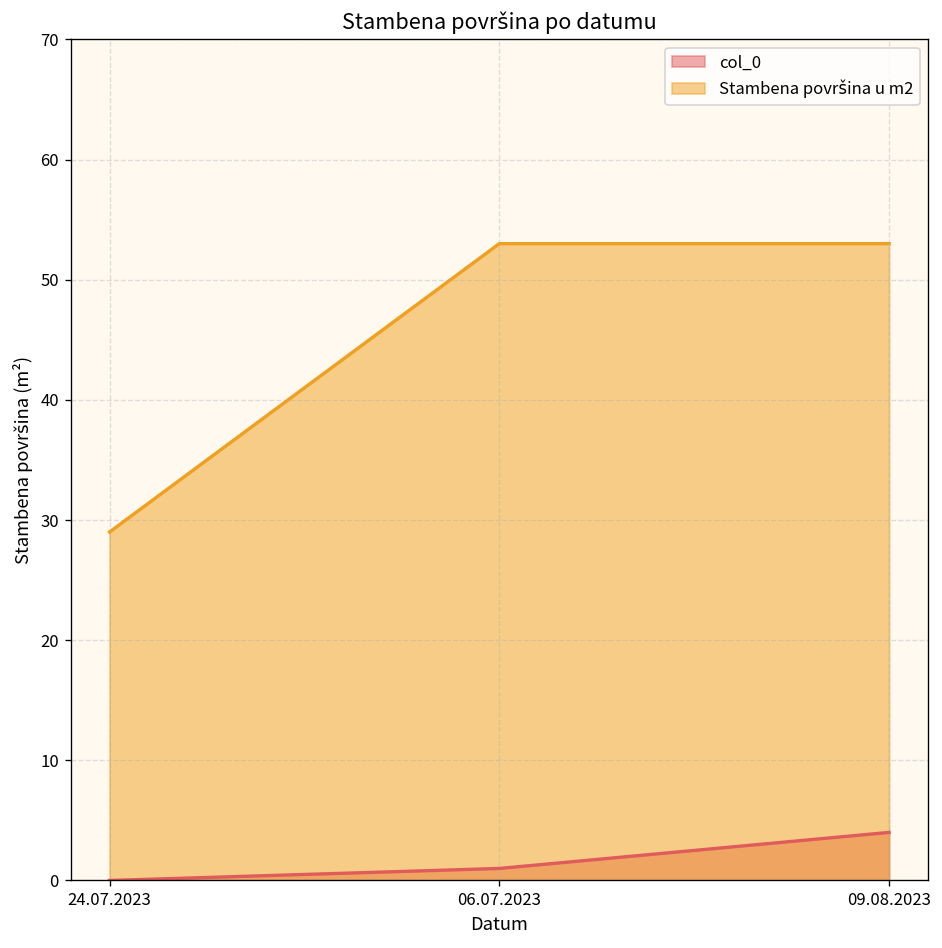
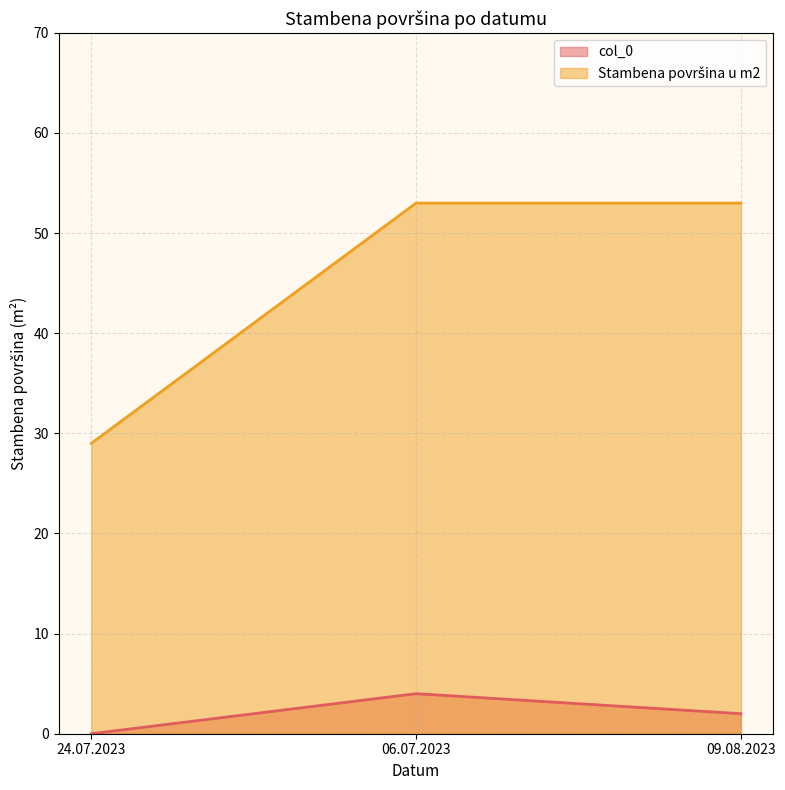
col_0, 06.07.2023: 1 -> 4
col_0, 09.08.2023: 4 -> 2
